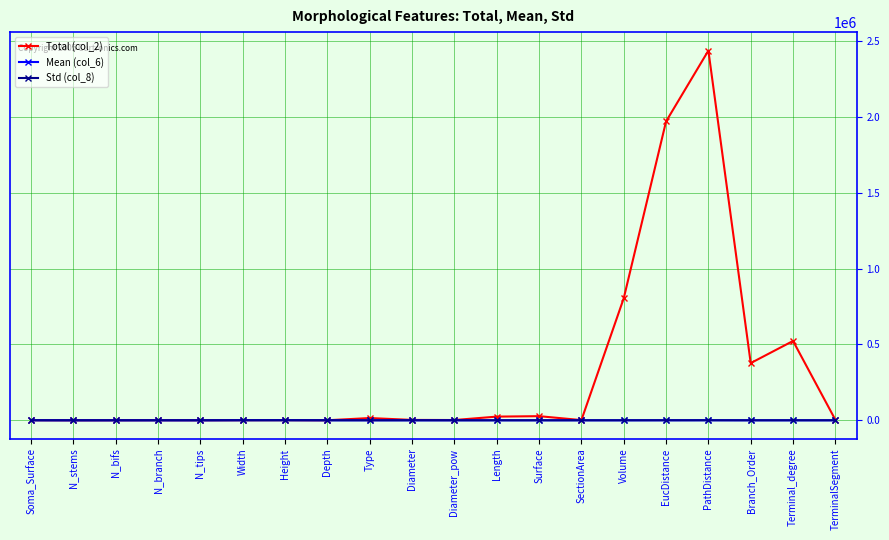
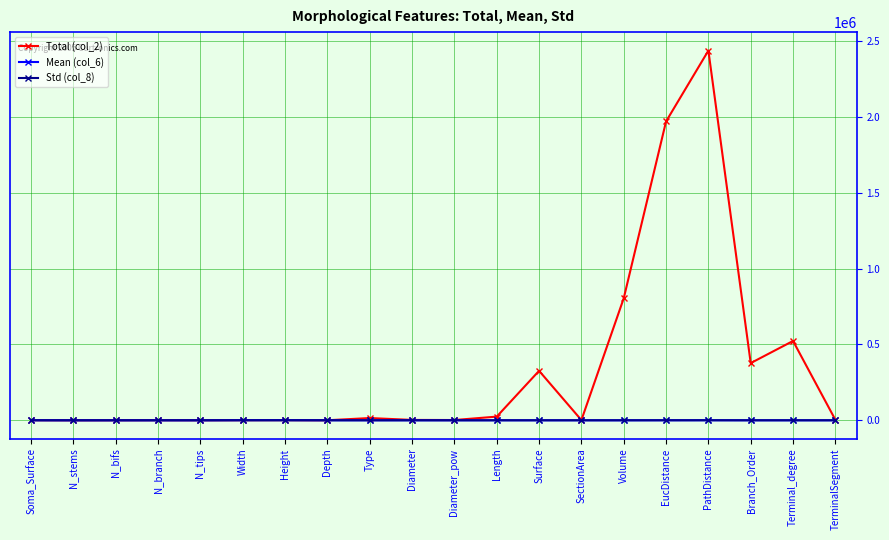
Total (col_2), Surface: 30000 -> 330000
